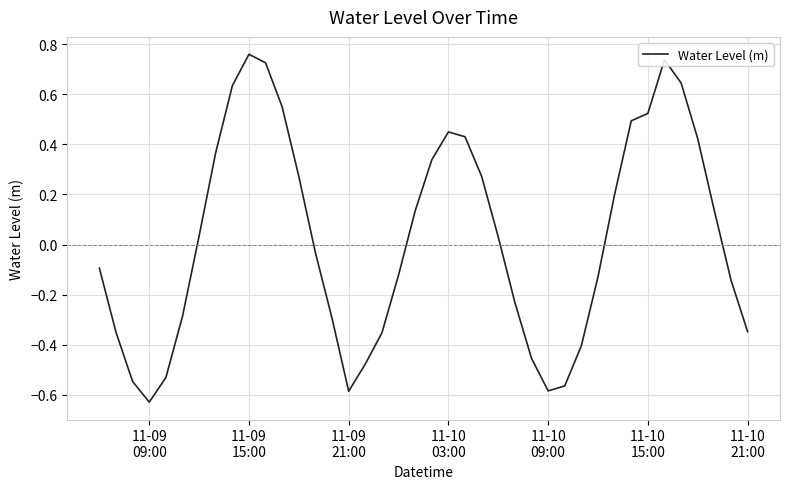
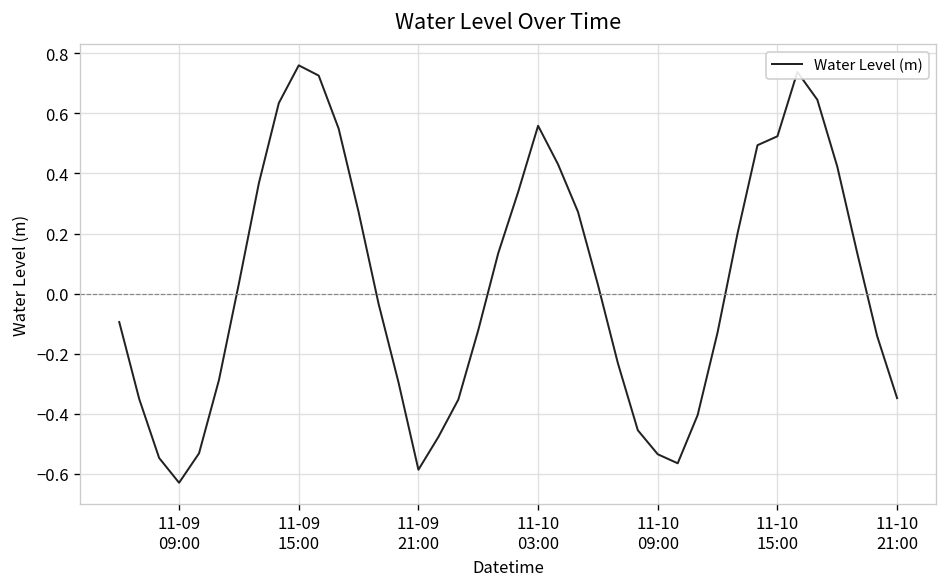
11-10 03:00: 0.45 -> 0.56
11-10 09:00: -0.58 -> -0.53
